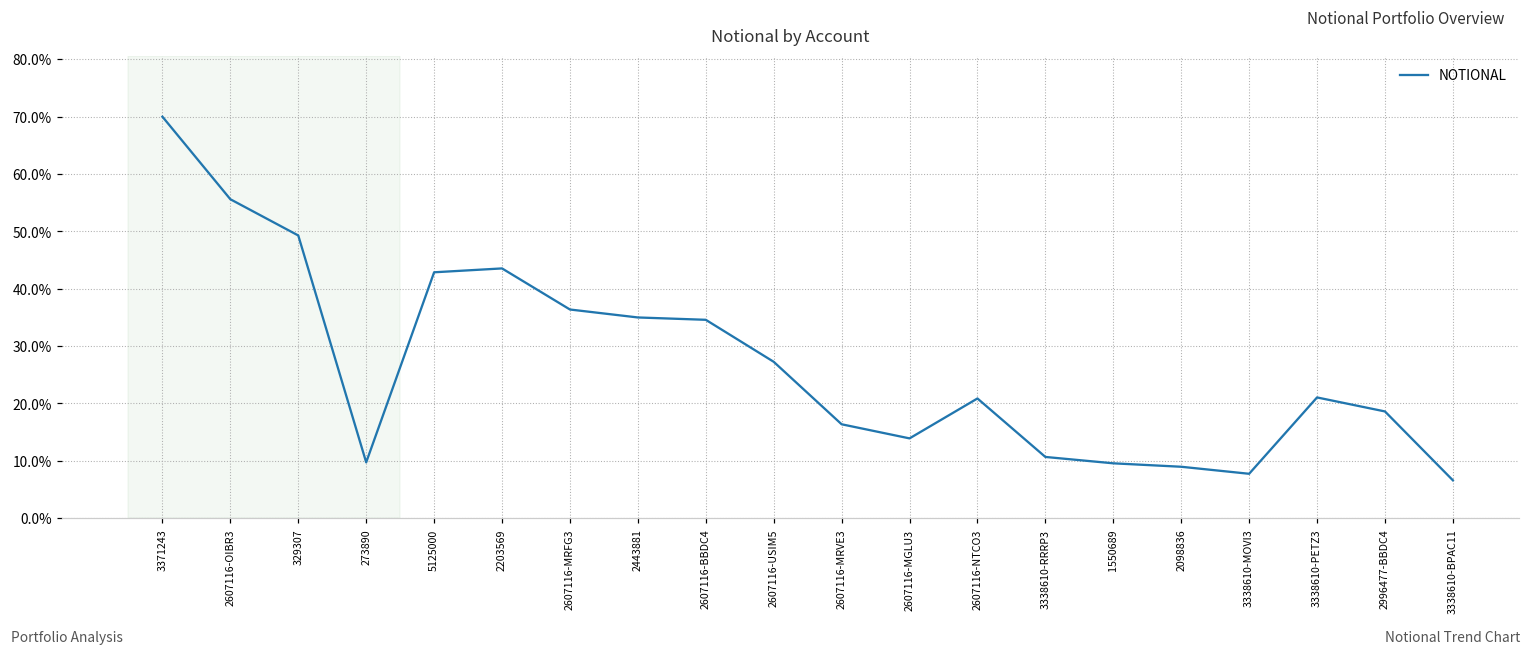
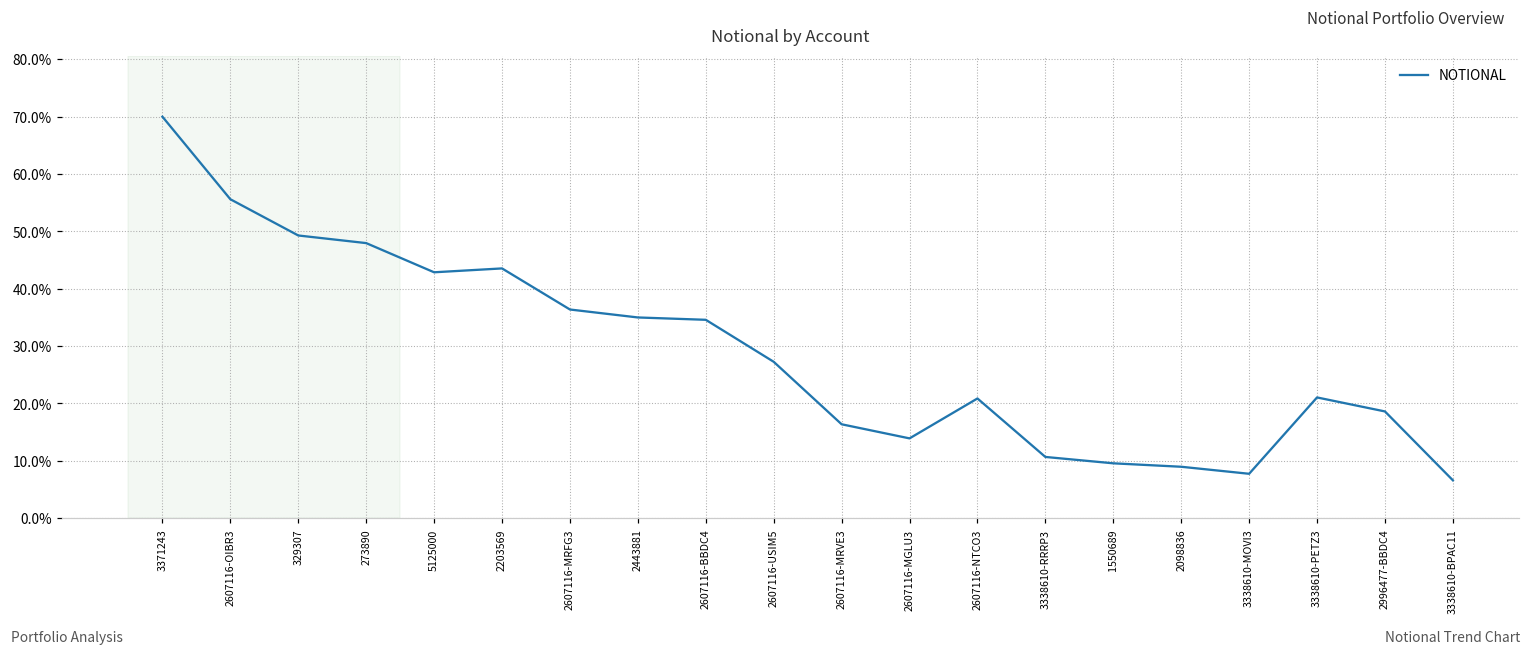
273890: 10% -> 48%
